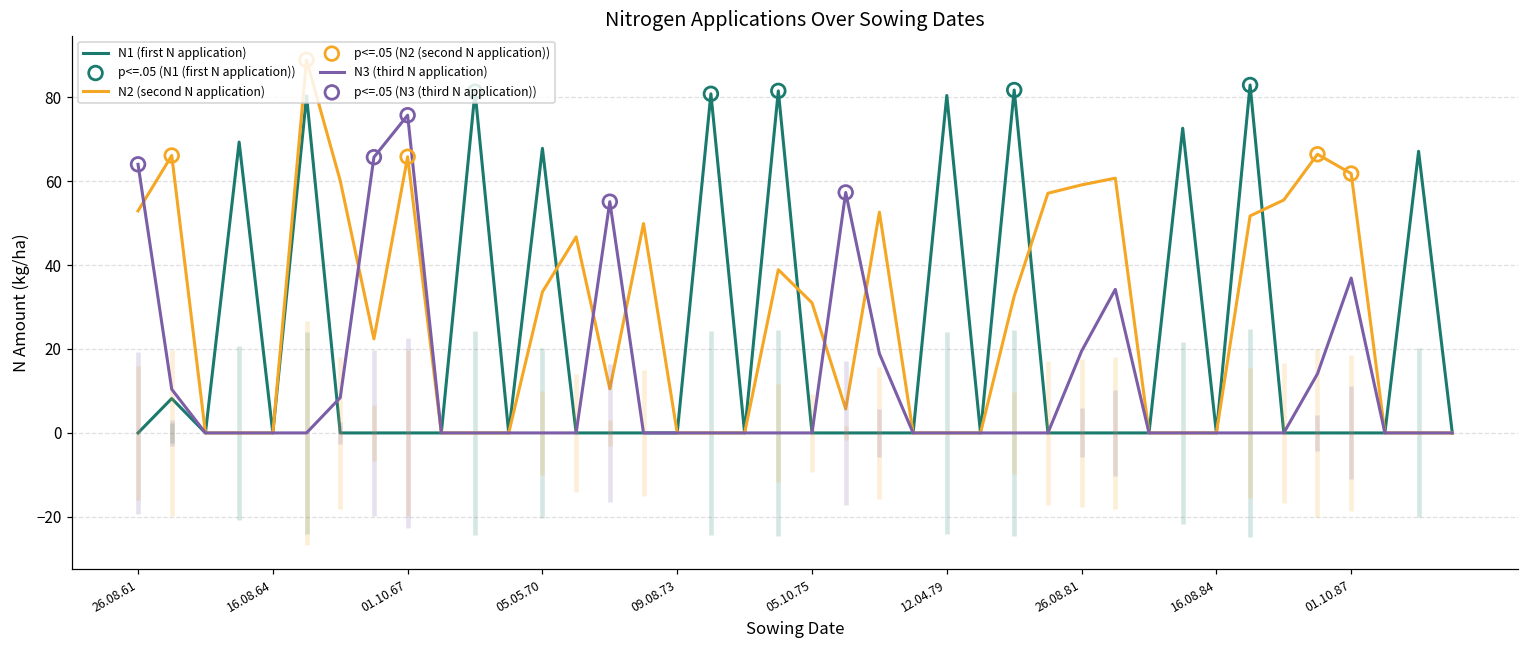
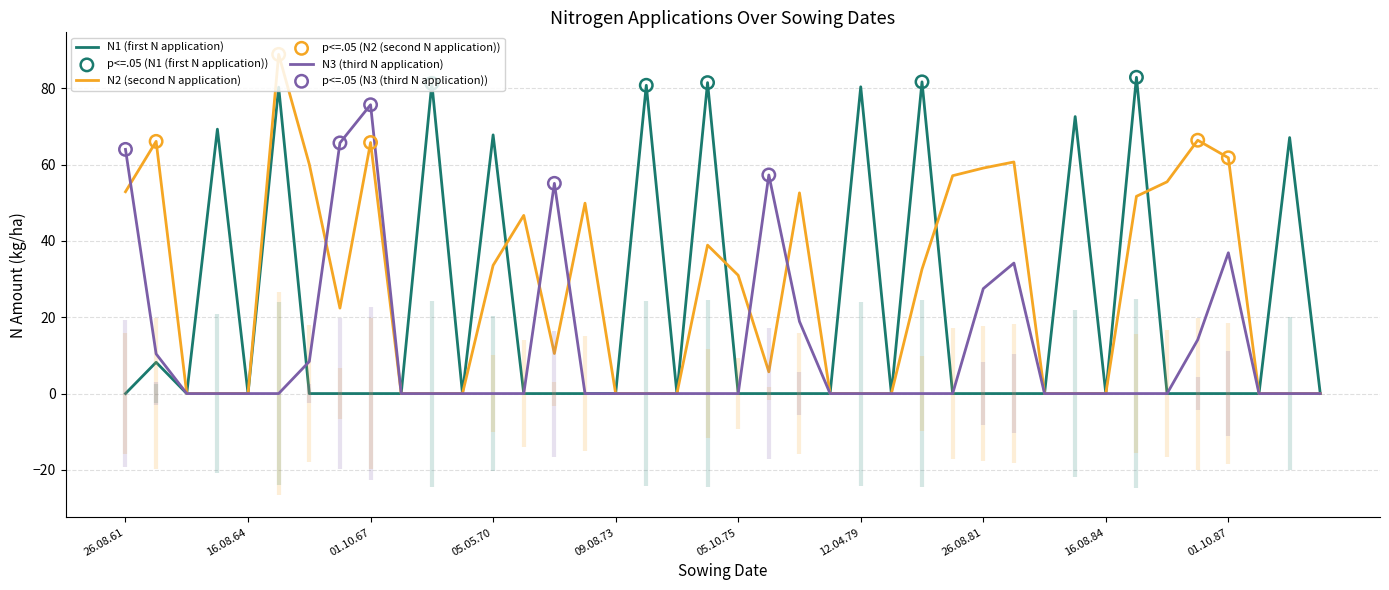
N3 (third N application), 26.08.81: 20 -> 28
